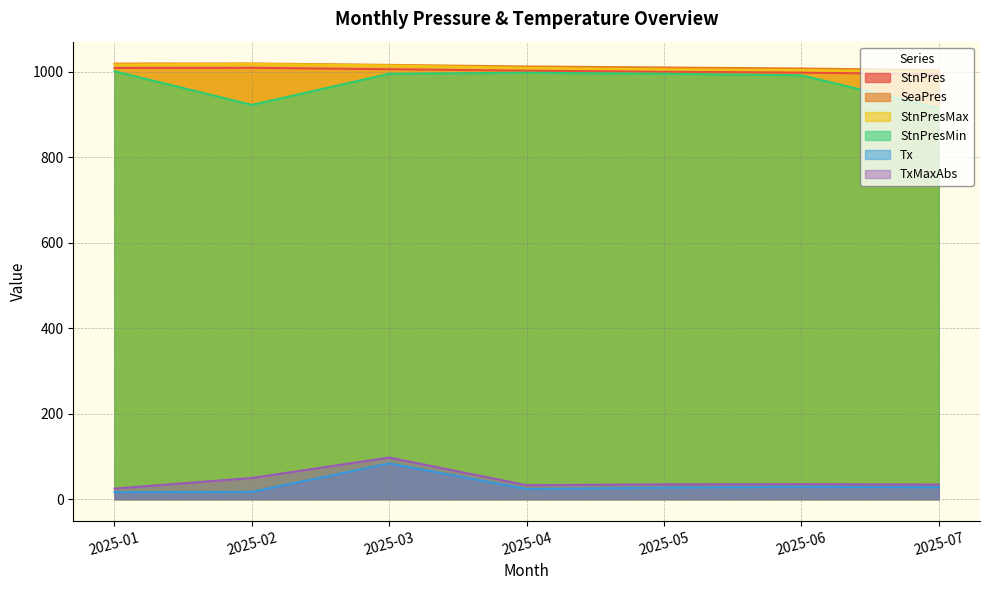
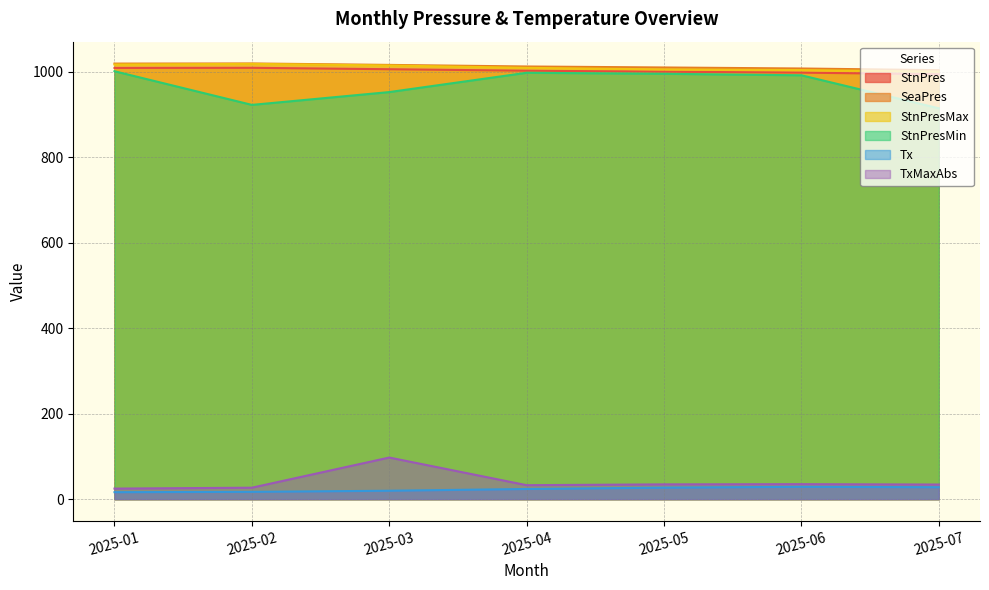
TxMaxAbs, 2025-02: 50 -> 30
StnPresMin, 2025-03: 1000 -> 950
Tx, 2025-03: 80 -> 20
